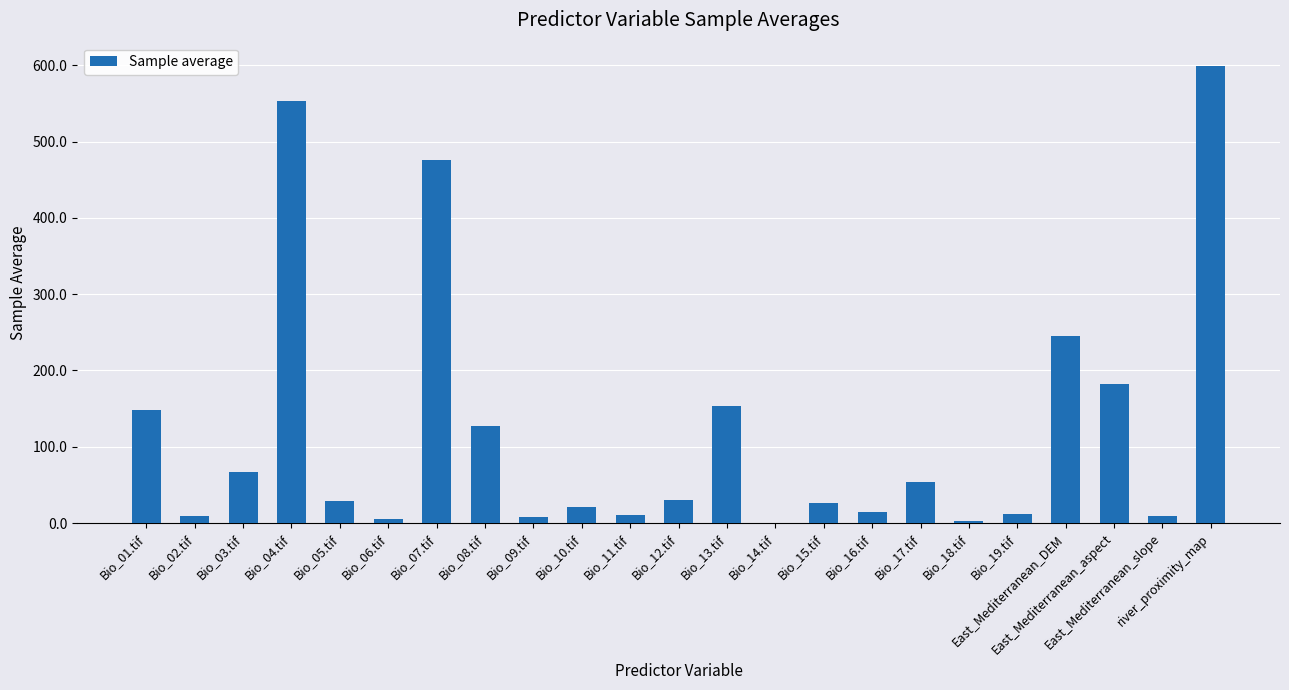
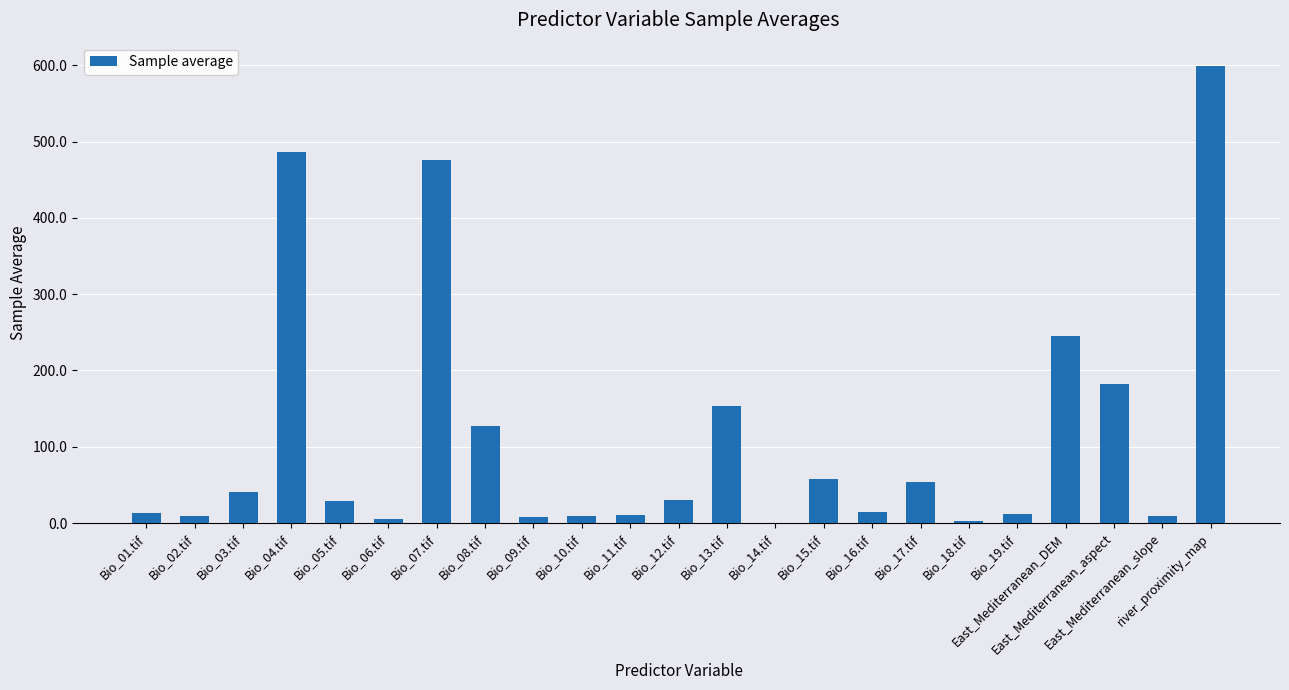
Bio_01.tif: 150 -> 10
Bio_03.tif: 70 -> 40
Bio_04.tif: 550 -> 490
Bio_10.tif: 20 -> 10
Bio_15.tif: 30 -> 60
